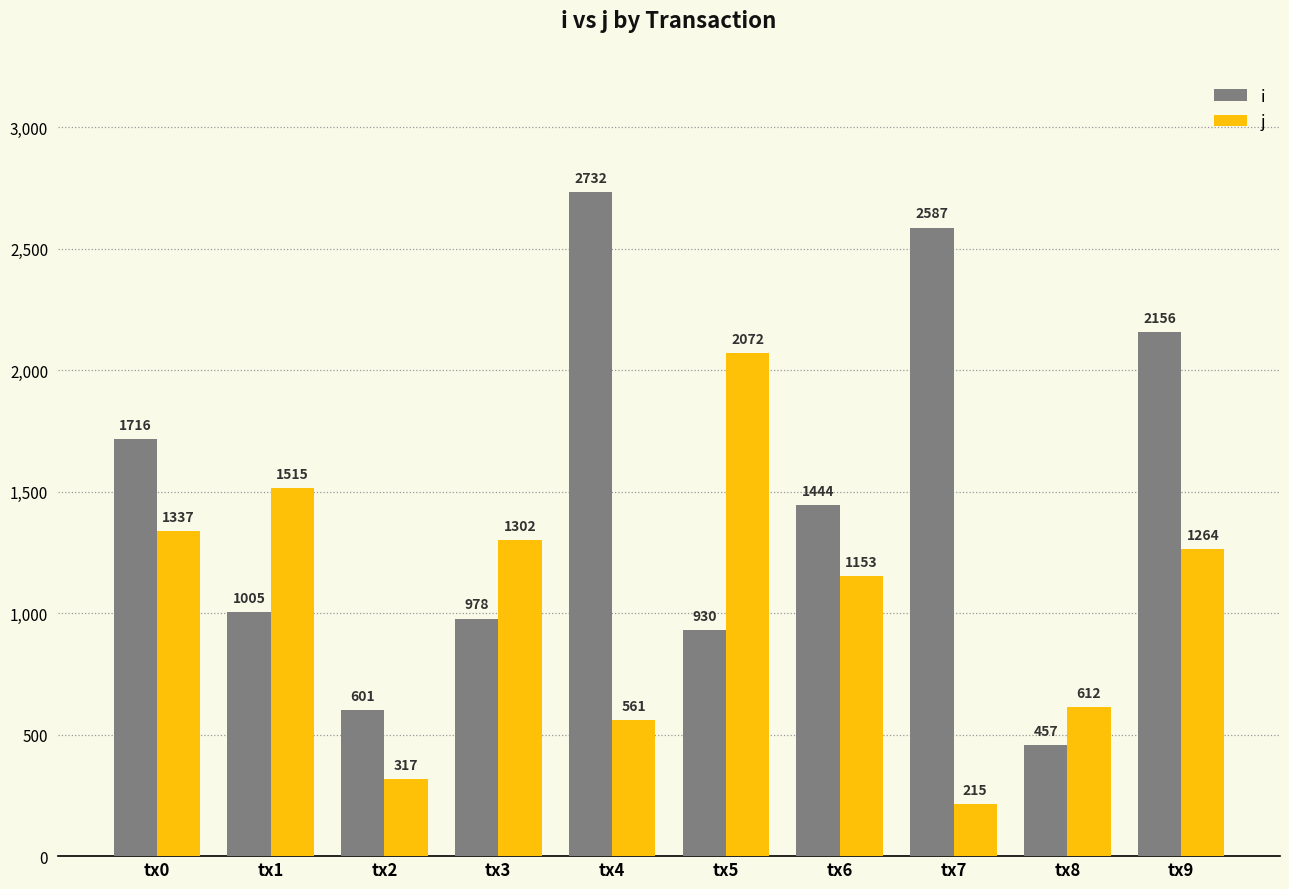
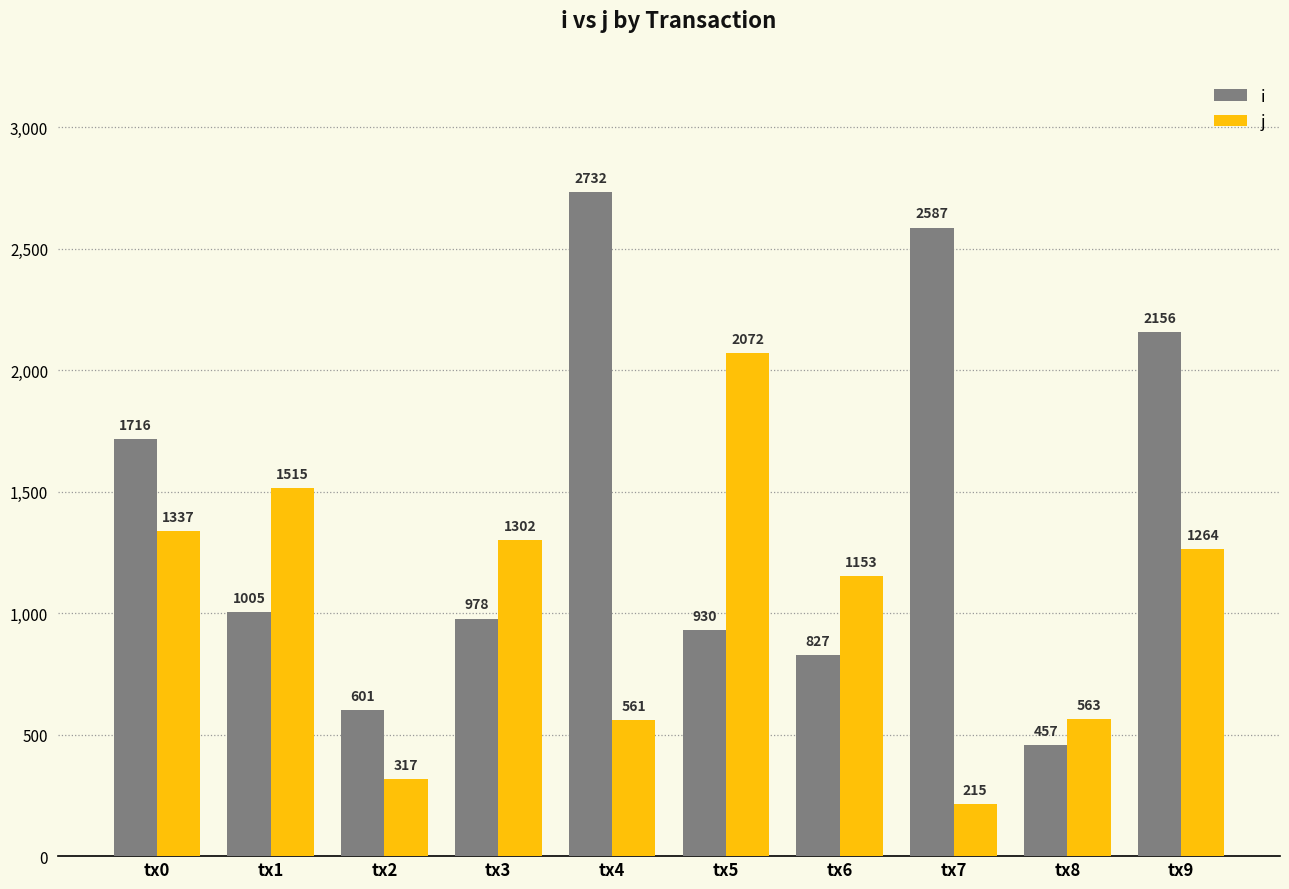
i, tx6: 1444 -> 827
j, tx8: 612 -> 563
